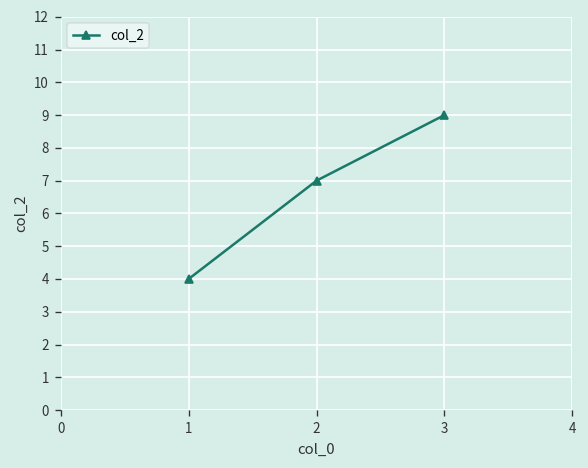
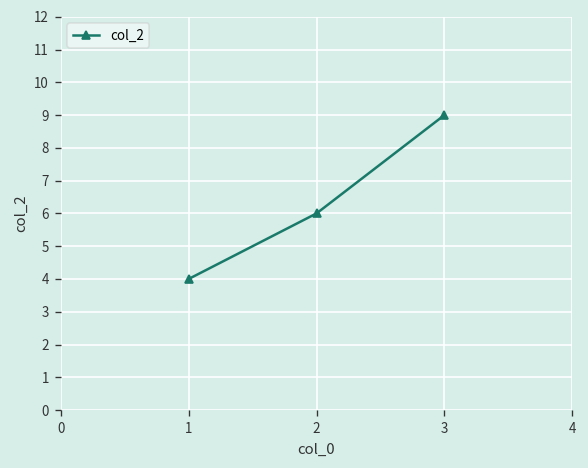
2: 7 -> 6
